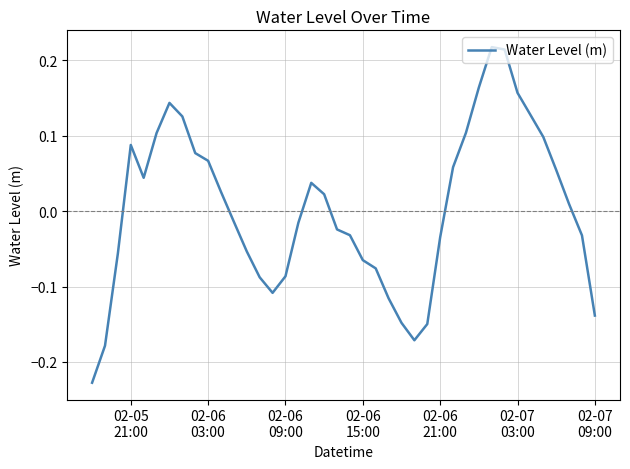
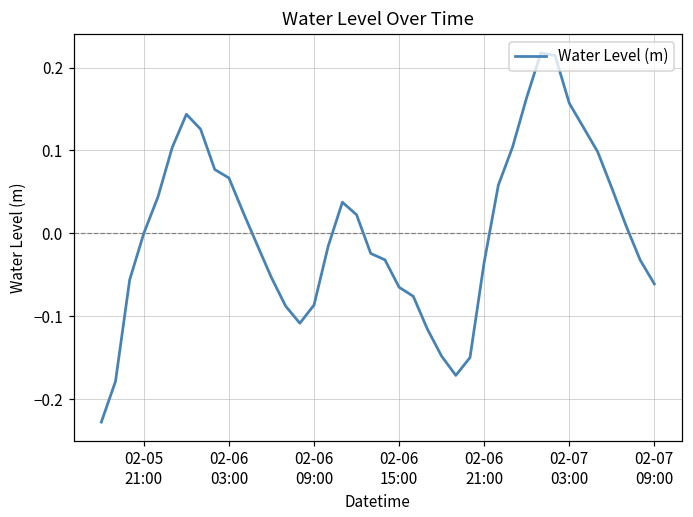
02-05 21:00: 0.09 -> 0.00
02-07 09:00: -0.14 -> -0.06
